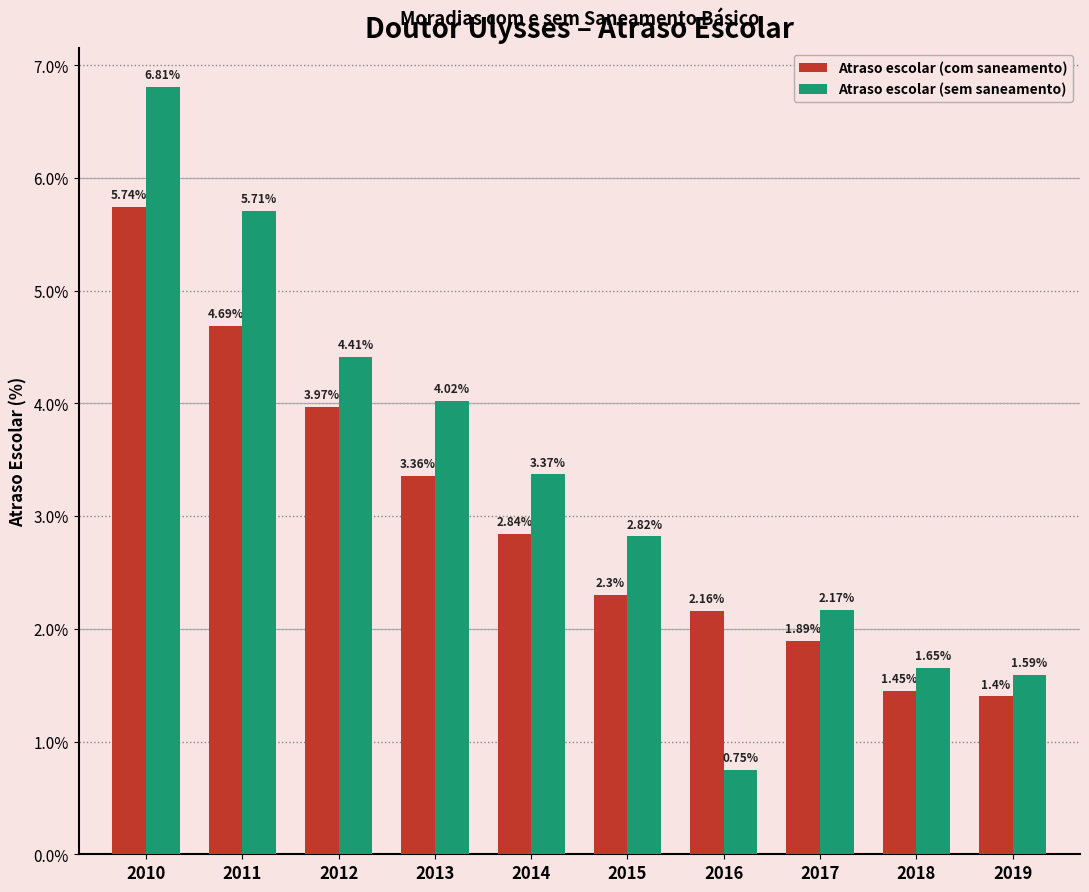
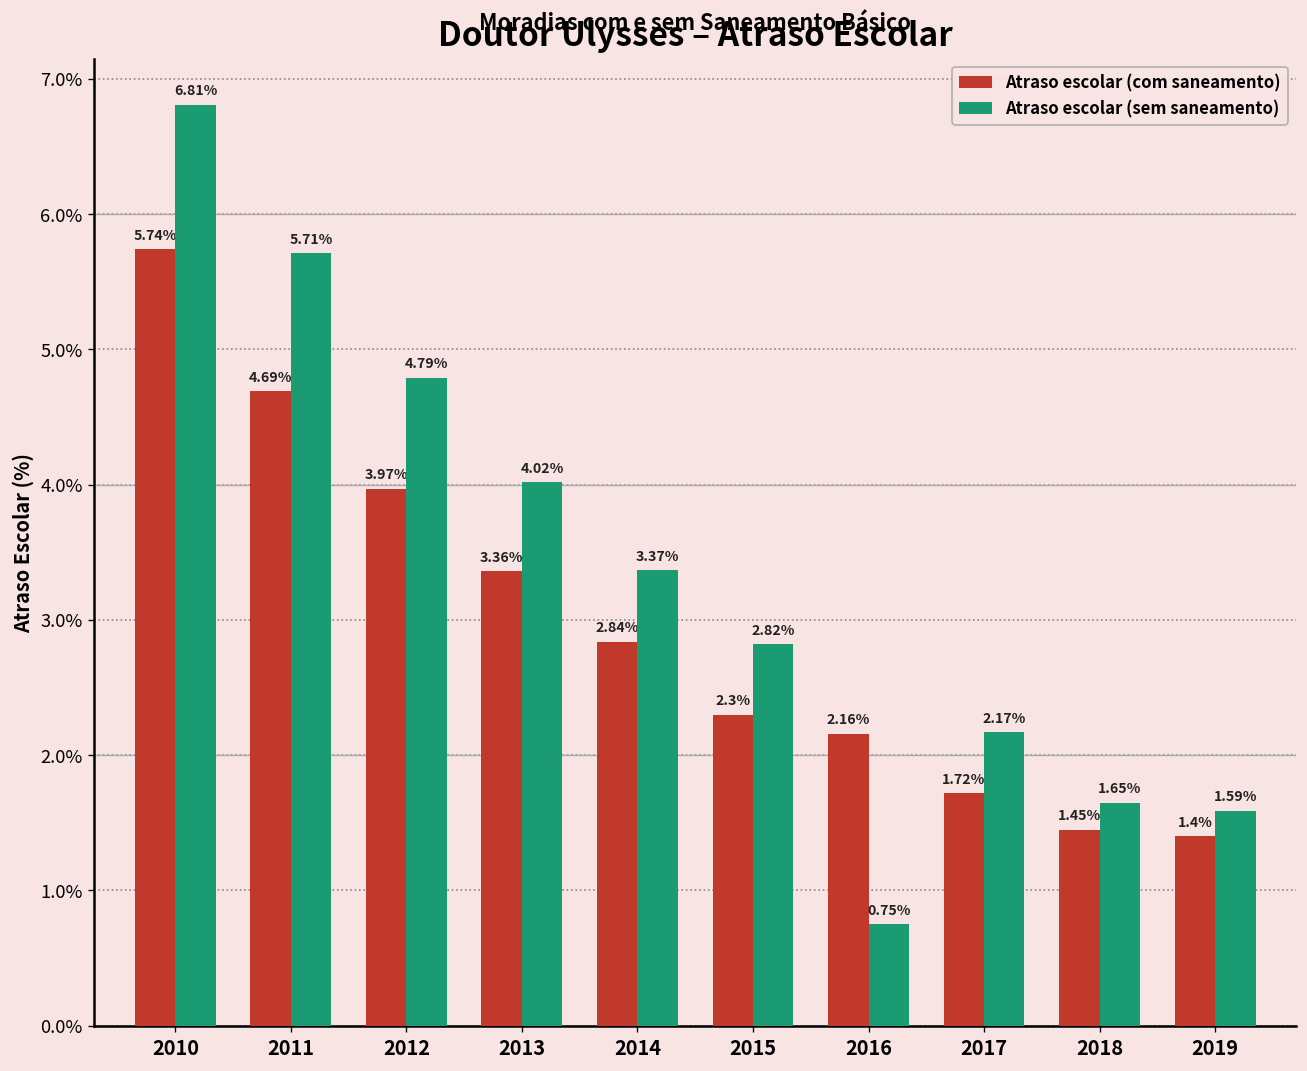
Atraso escolar (sem saneamento), 2012: 4.41% -> 4.79%
Atraso escolar (com saneamento), 2017: 1.89% -> 1.72%
